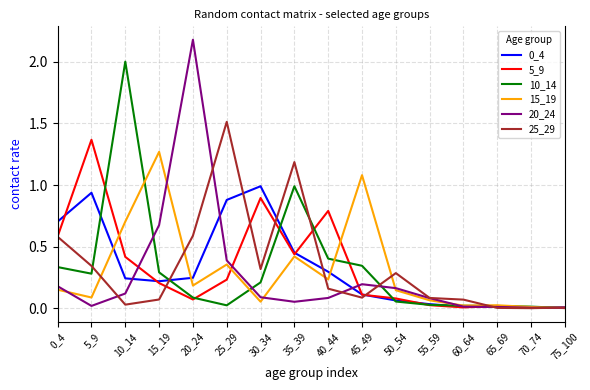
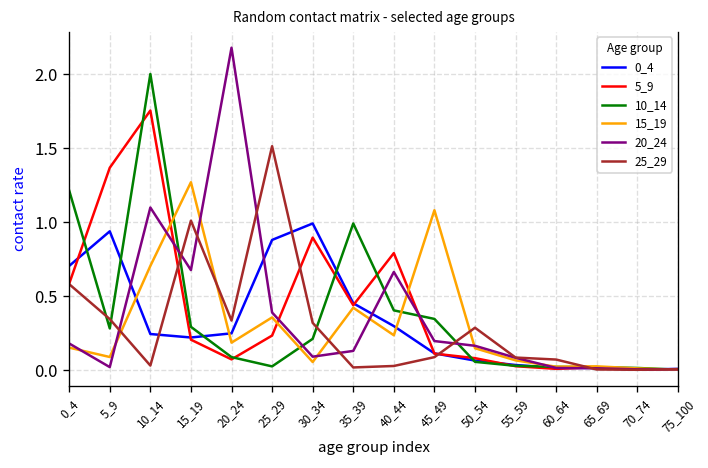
10_14, 0_4: 0.34 -> 1.21
5_9, 10_14: 0.42 -> 1.75
20_24, 10_14: 0.12 -> 1.10
25_29, 15_19: 0.07 -> 1.01
25_29, 20_24: 0.59 -> 0.33
20_24, 35_39: 0.05 -> 0.13
25_29, 35_39: 1.19 -> 0.02
20_24, 40_44: 0.08 -> 0.66
25_29, 40_44: 0.16 -> 0.03
